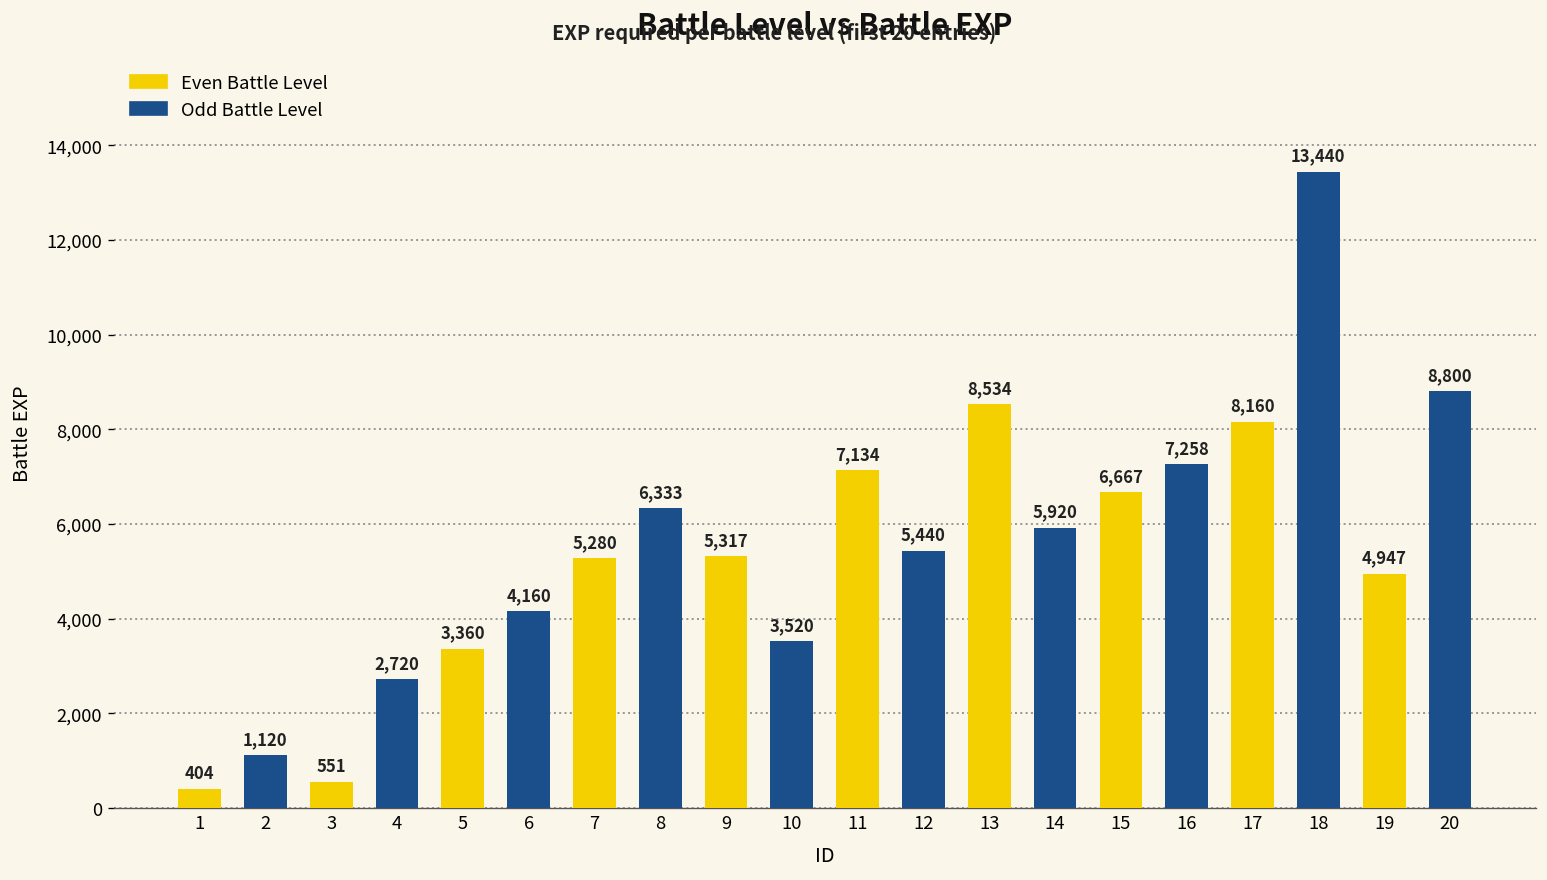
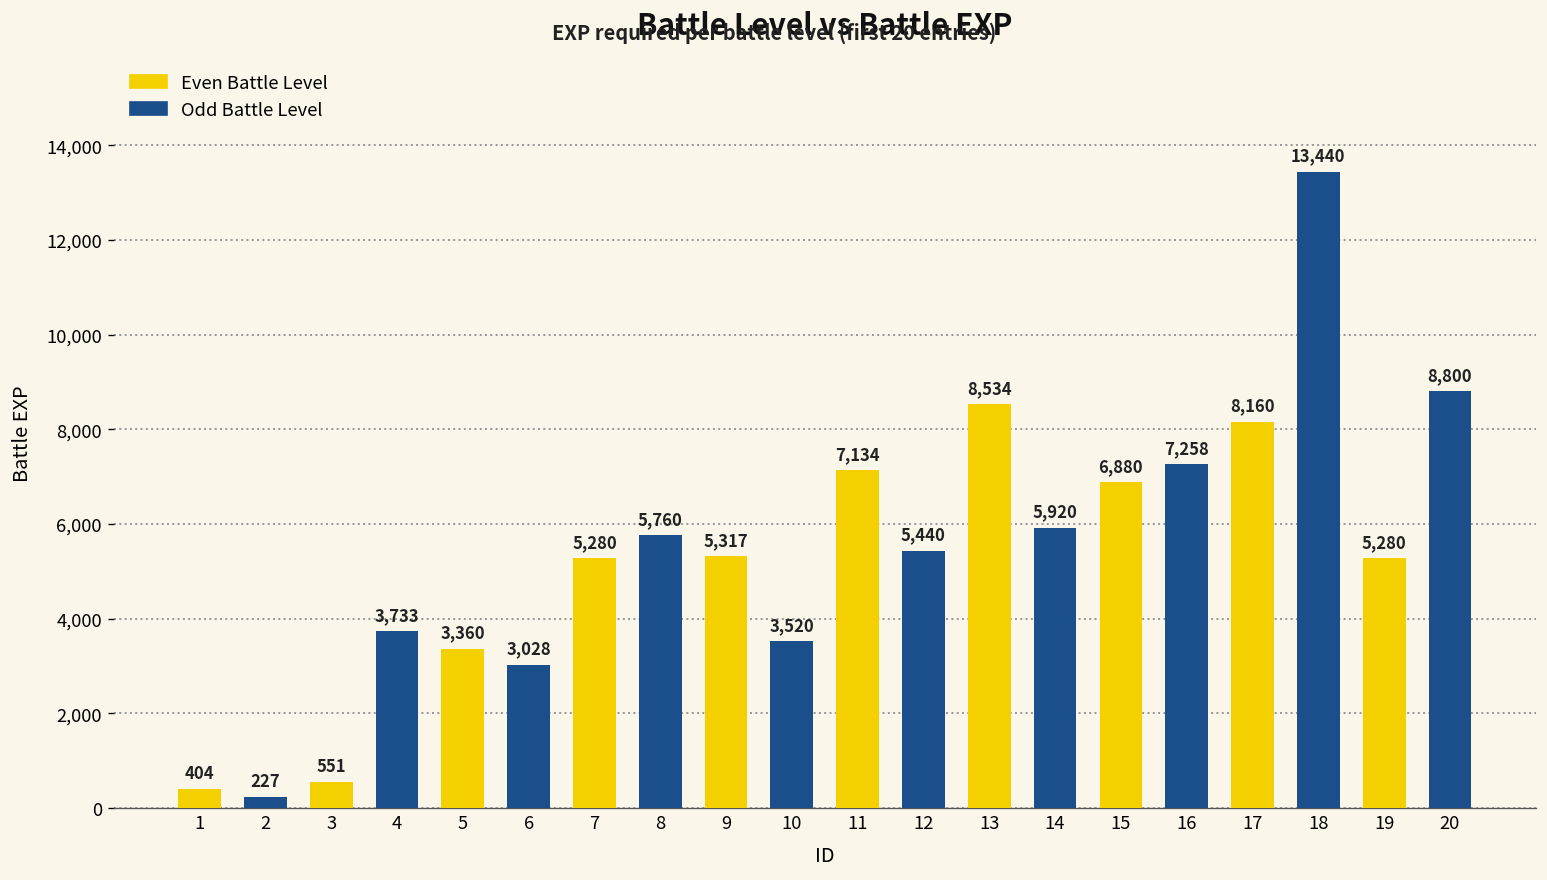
2: 1,120 -> 227
4: 2,720 -> 3,733
6: 4,160 -> 3,028
8: 6,333 -> 5,760
15: 6,667 -> 6,880
19: 4,947 -> 5,280
